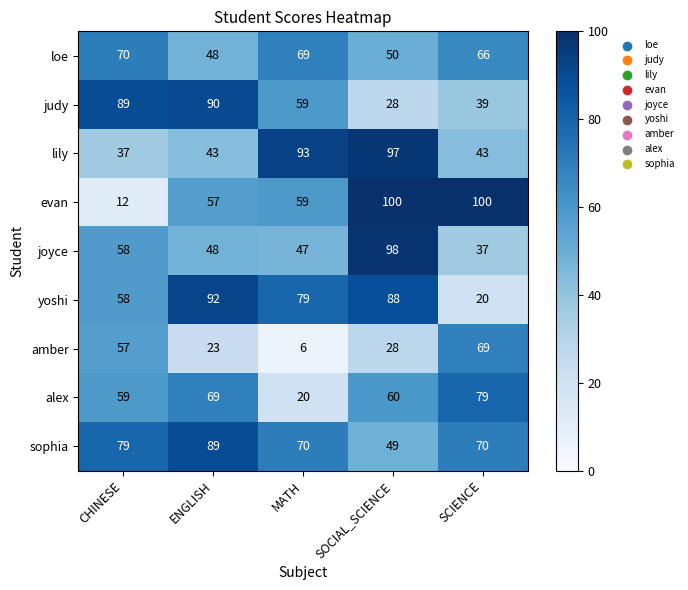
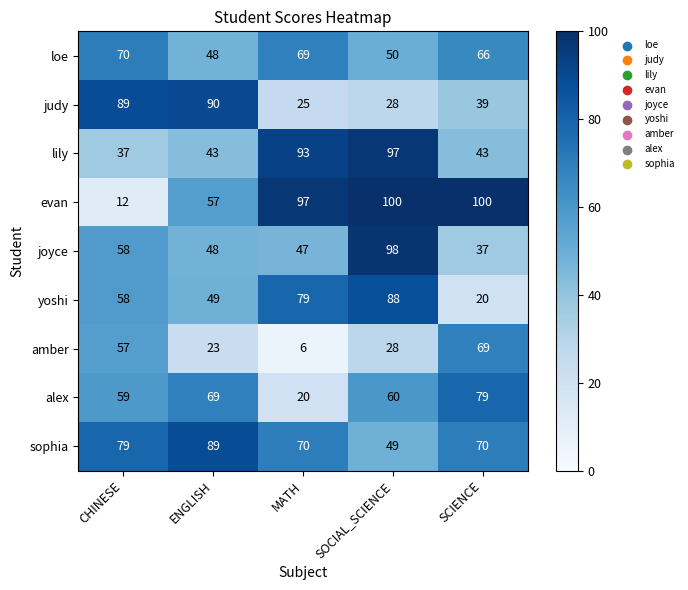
judy, MATH: 59 -> 25
evan, MATH: 59 -> 97
yoshi, ENGLISH: 92 -> 49
